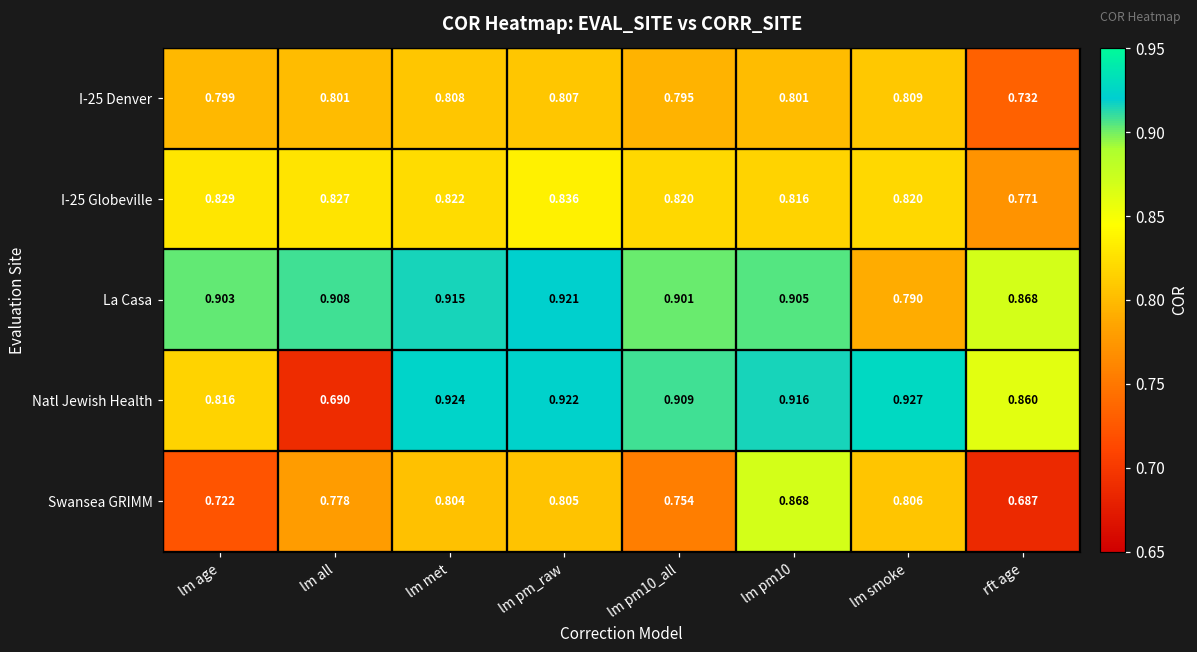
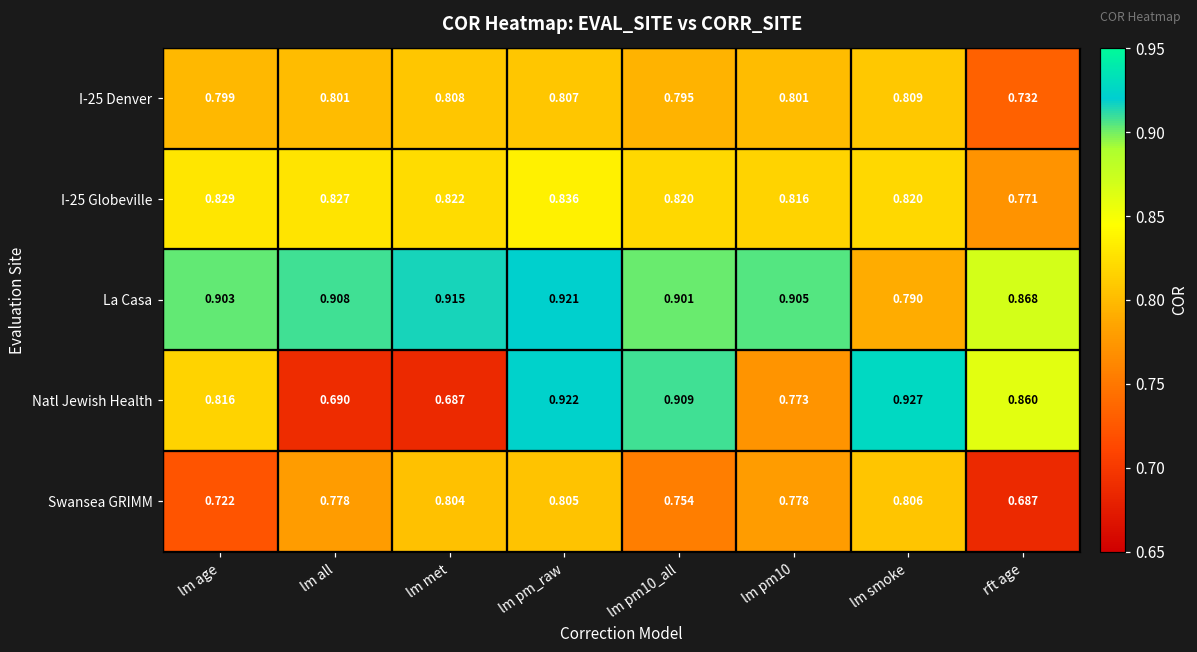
Natl Jewish Health, lm met: 0.924 -> 0.687
Natl Jewish Health, lm pm10: 0.916 -> 0.773
Swansea GRIMM, lm pm10: 0.868 -> 0.778
